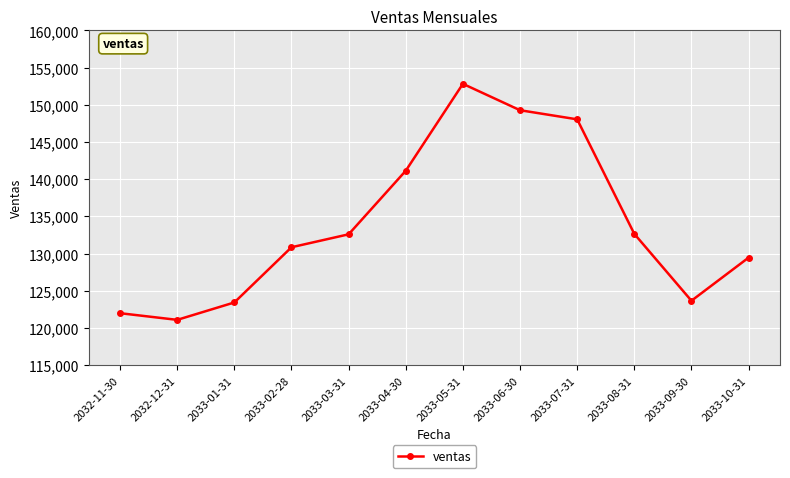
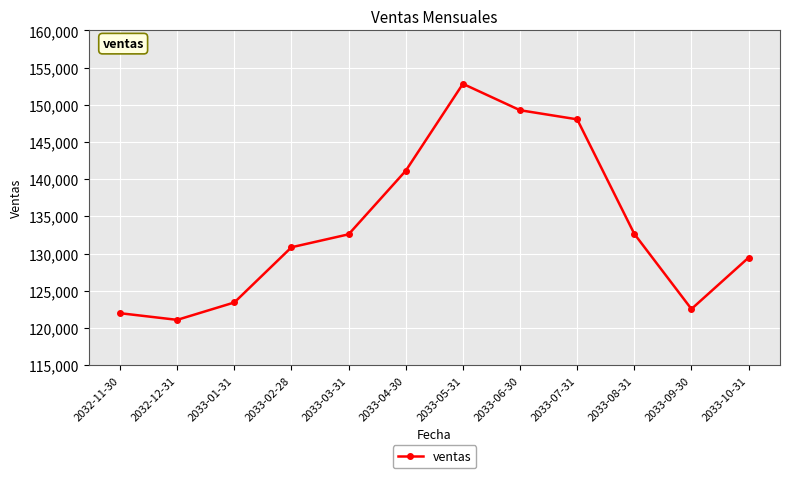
2033-09-30: 124,000 -> 123,000
